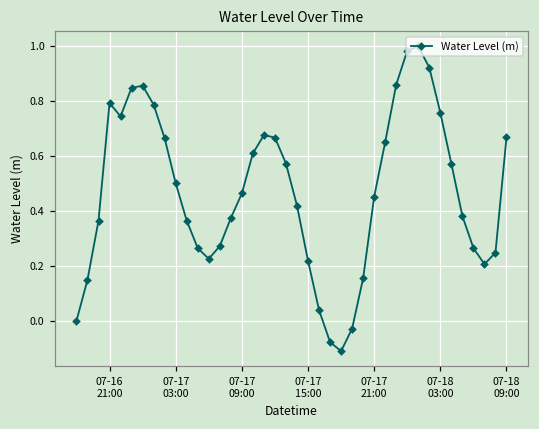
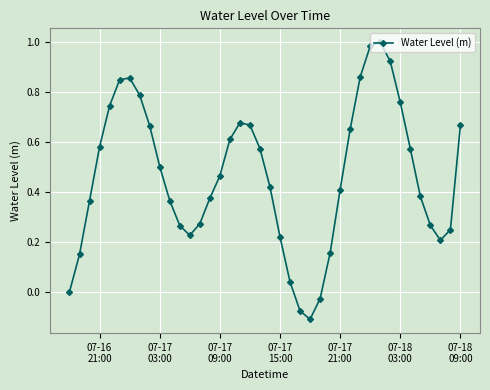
07-16 21:00: 0.79 -> 0.58
07-17 21:00: 0.45 -> 0.41
